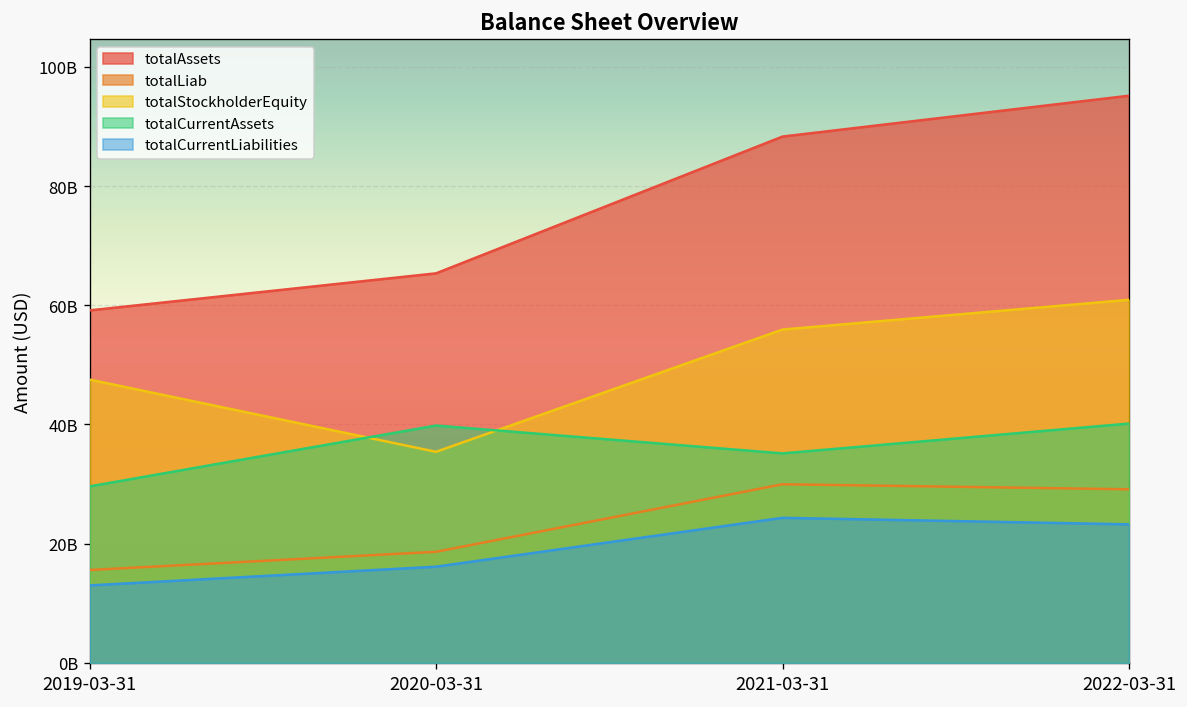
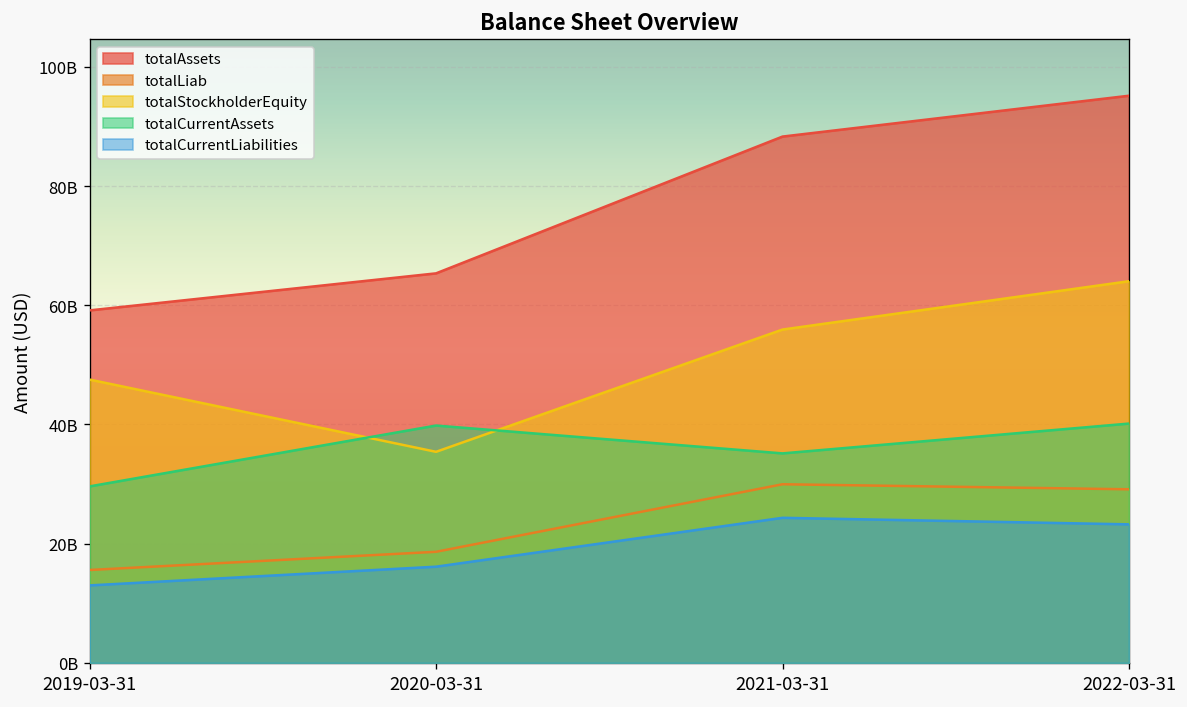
totalStockholderEquity, 2022-03-31: 61000000000 -> 64000000000
